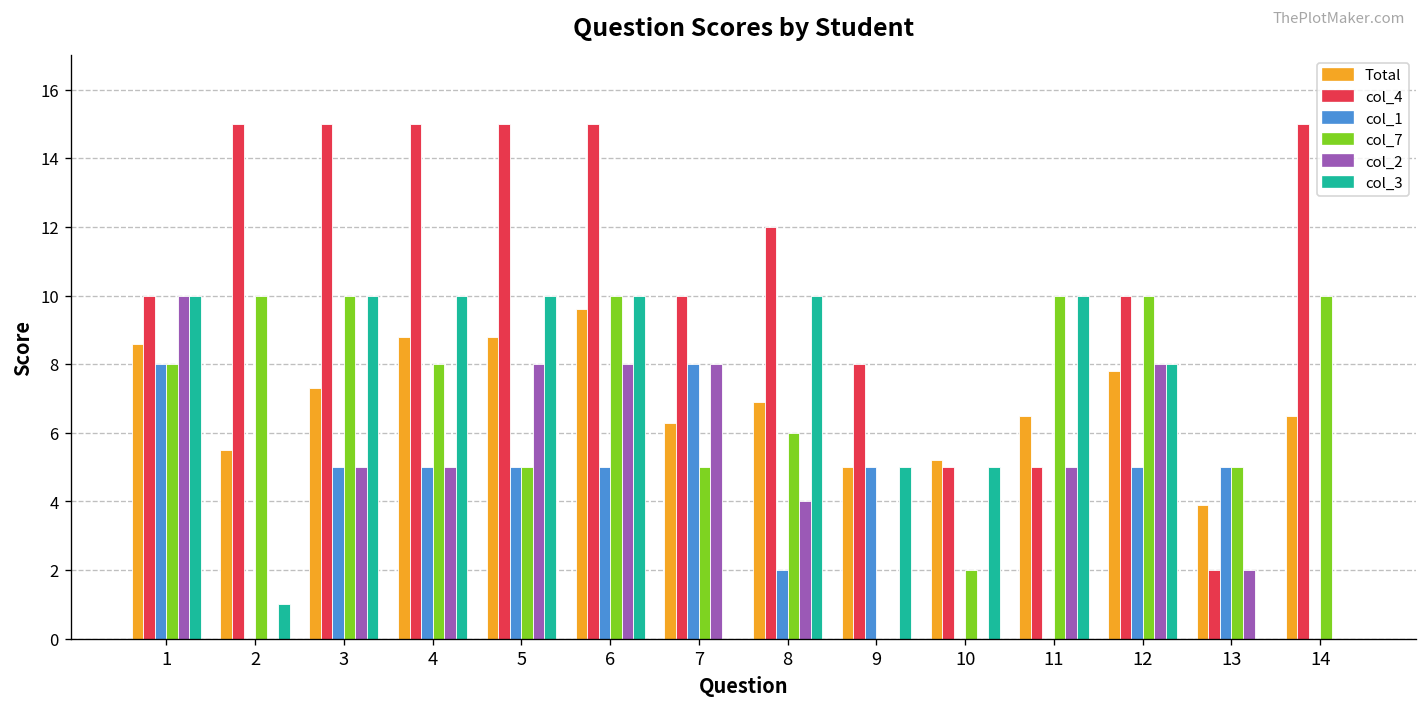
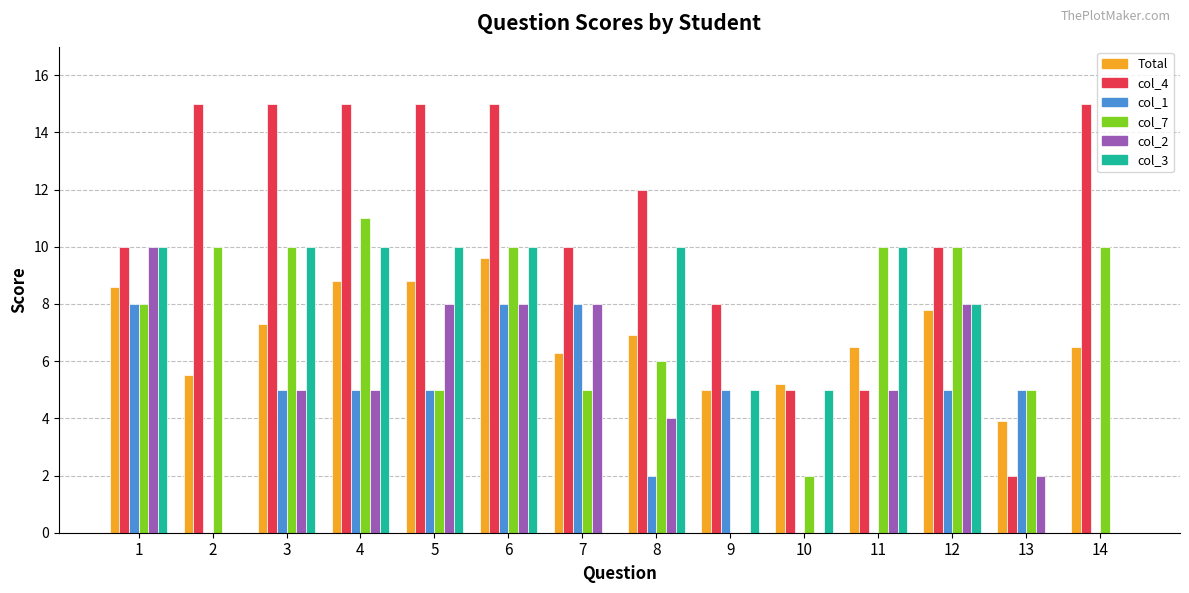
col_3, 2: 1 -> 0
col_7, 4: 8 -> 11
col_1, 6: 5 -> 8
